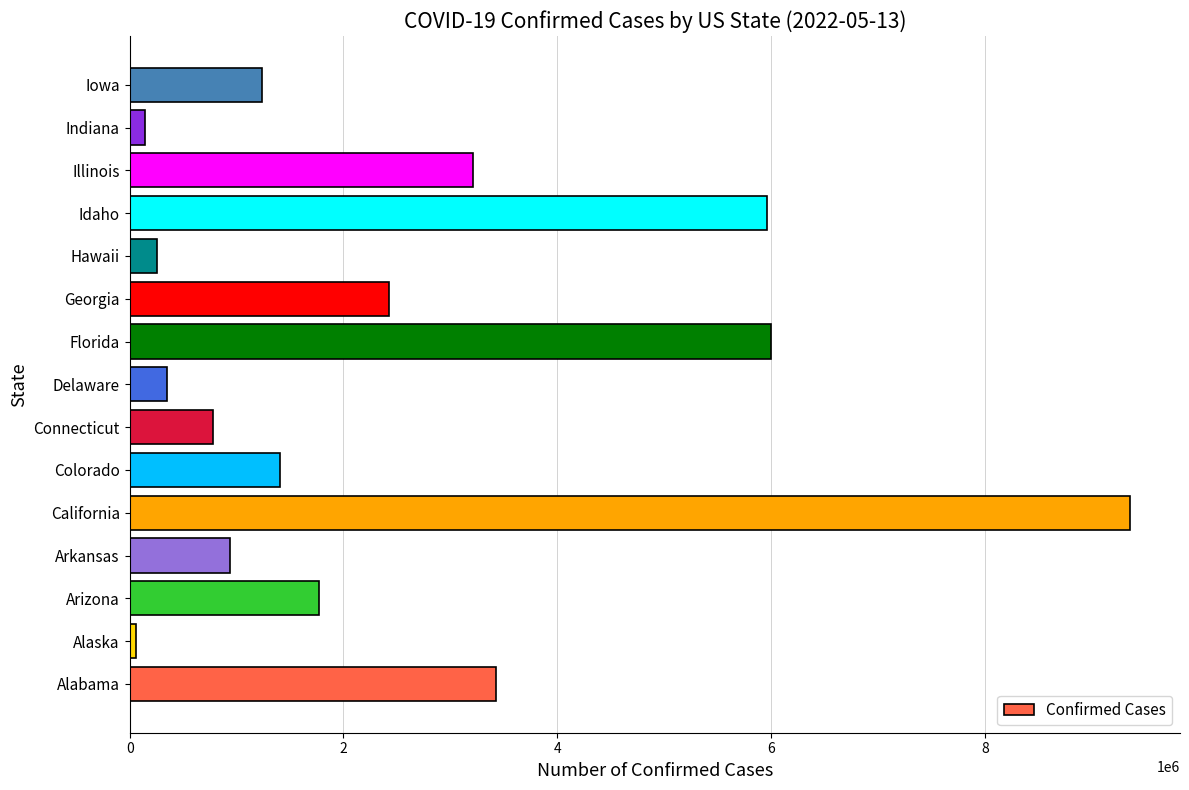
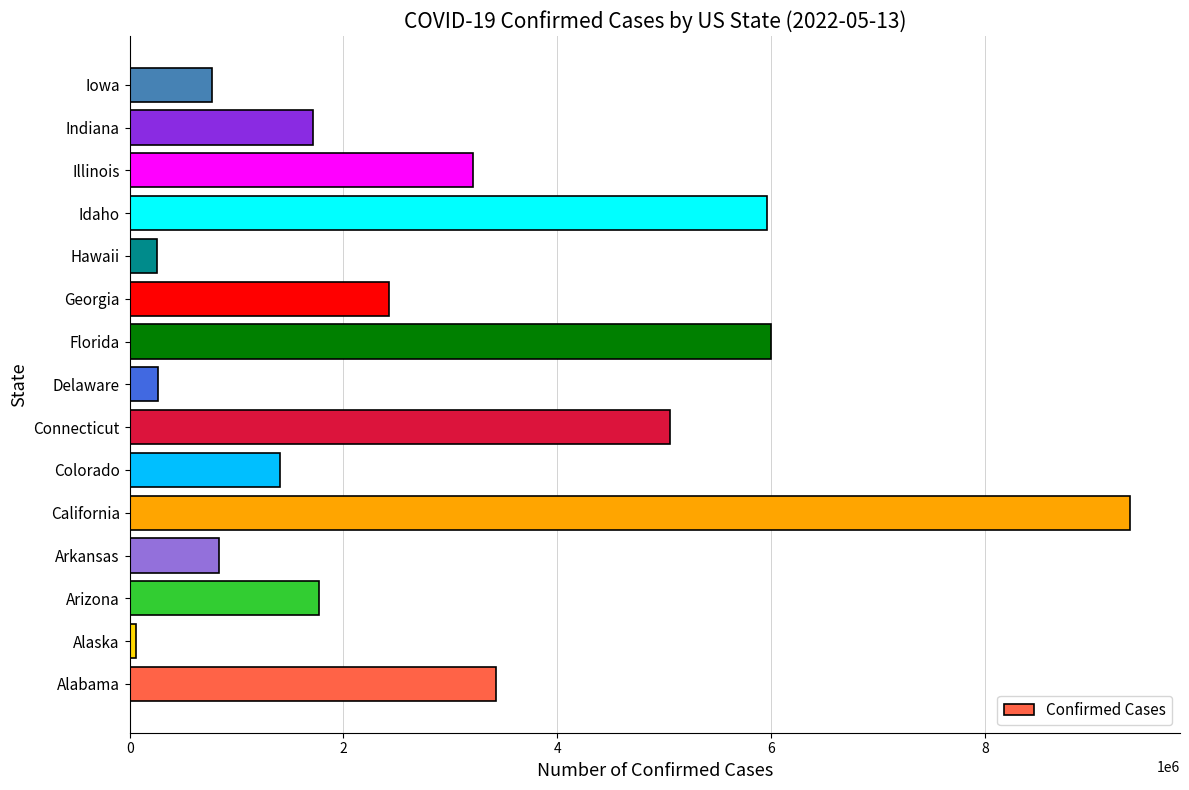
Iowa: 1230000 -> 770000
Indiana: 140000 -> 1710000
Delaware: 350000 -> 270000
Connecticut: 780000 -> 5060000
Arkansas: 940000 -> 840000
